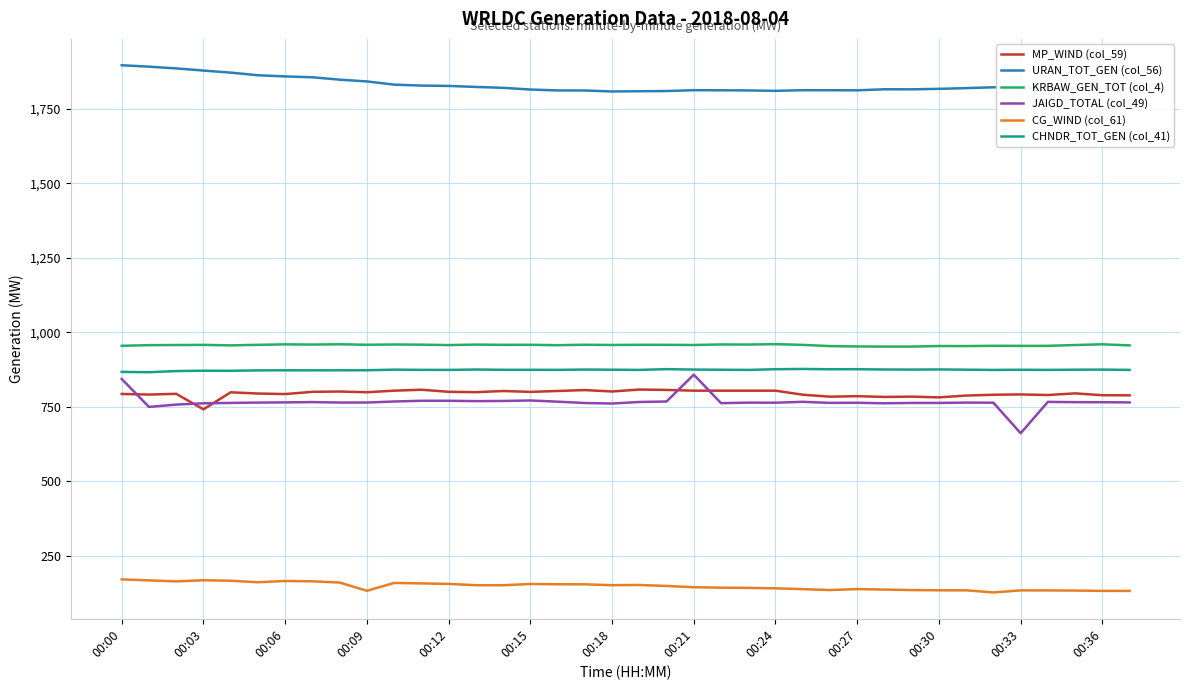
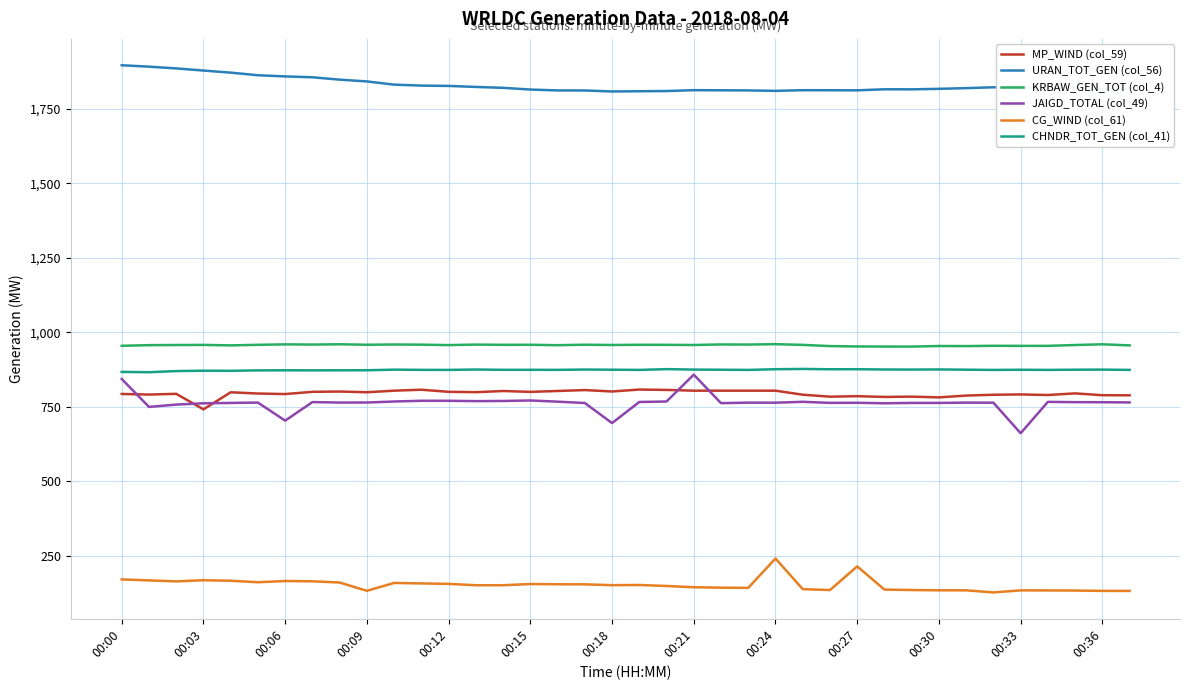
JAIGD_TOTAL (col_49), 00:06: 770 -> 700
JAIGD_TOTAL (col_49), 00:18: 760 -> 700
CG_WIND (col_61), 00:24: 140 -> 240
CG_WIND (col_61), 00:27: 140 -> 210
